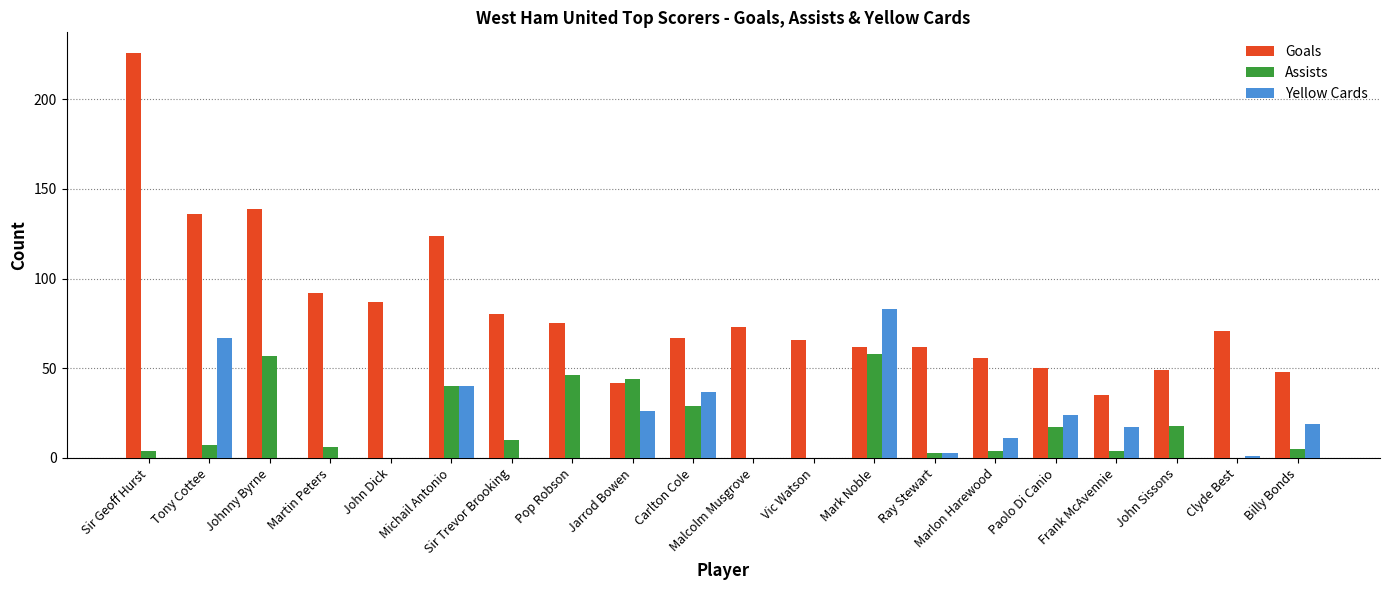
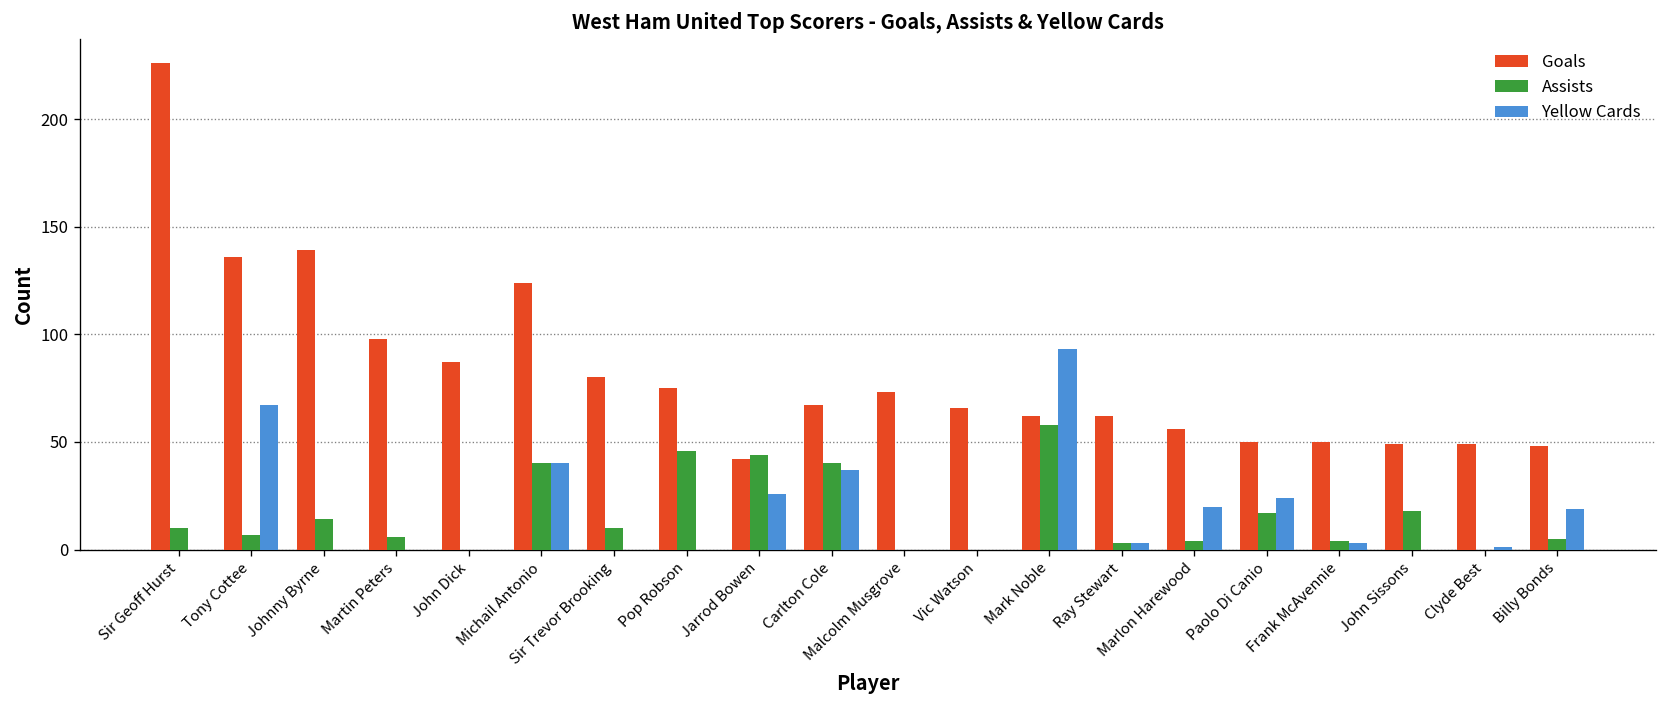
Assists, Sir Geoff Hurst: 4 -> 10
Assists, Johnny Byrne: 57 -> 14
Goals, Martin Peters: 92 -> 98
Assists, Carlton Cole: 29 -> 40
Yellow Cards, Mark Noble: 83 -> 93
Yellow Cards, Marlon Harewood: 11 -> 20
Goals, Frank McAvennie: 35 -> 50
Yellow Cards, Frank McAvennie: 17 -> 3
Goals, Clyde Best: 71 -> 49
